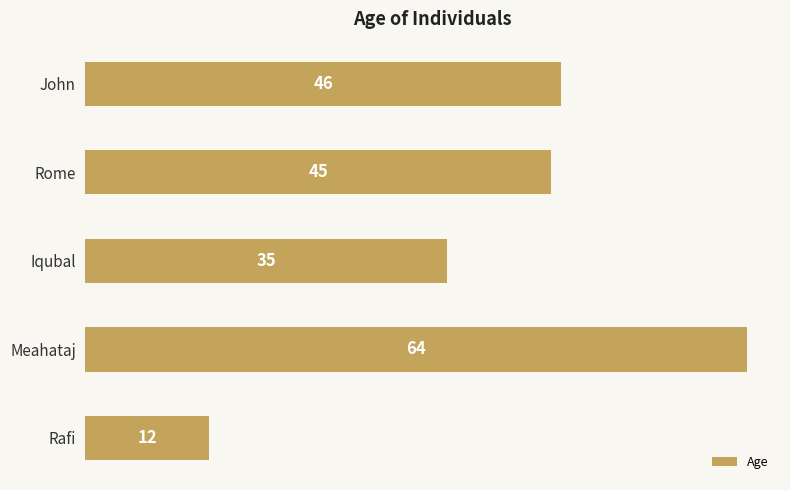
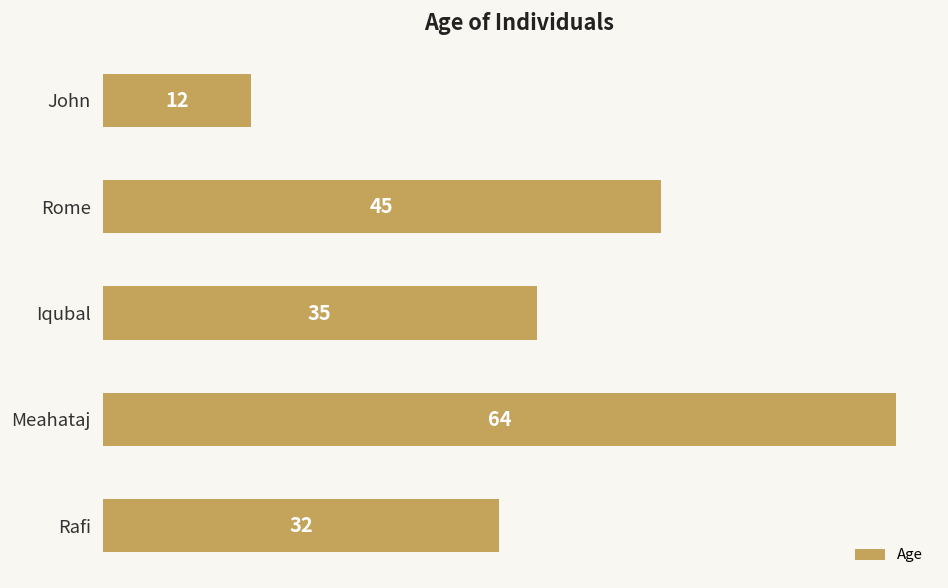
John: 46 -> 12
Rafi: 12 -> 32
